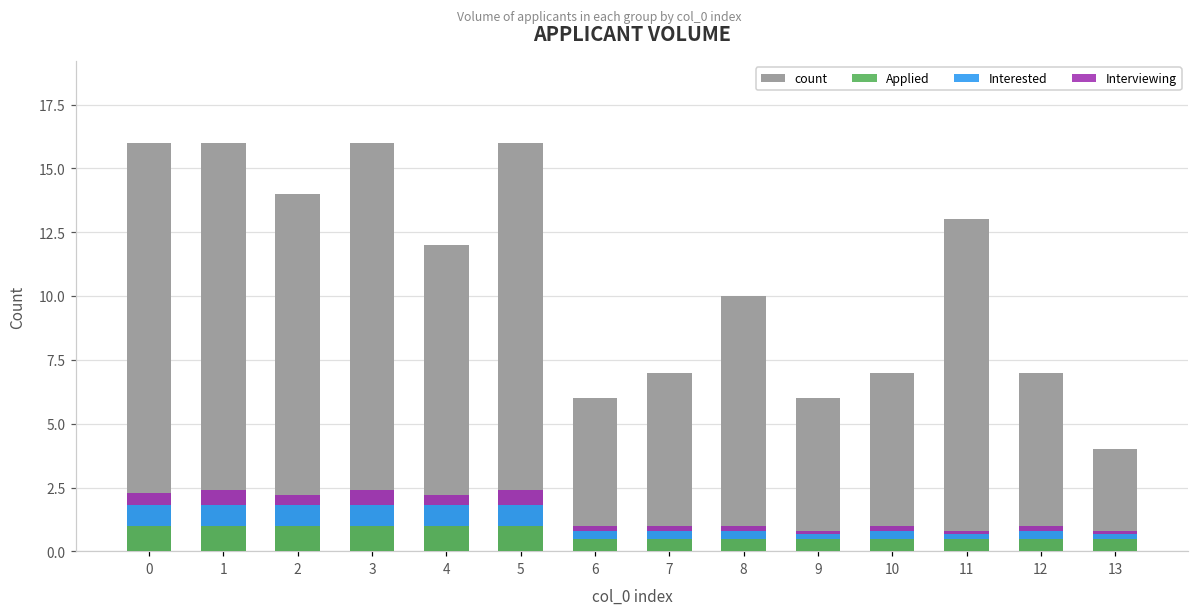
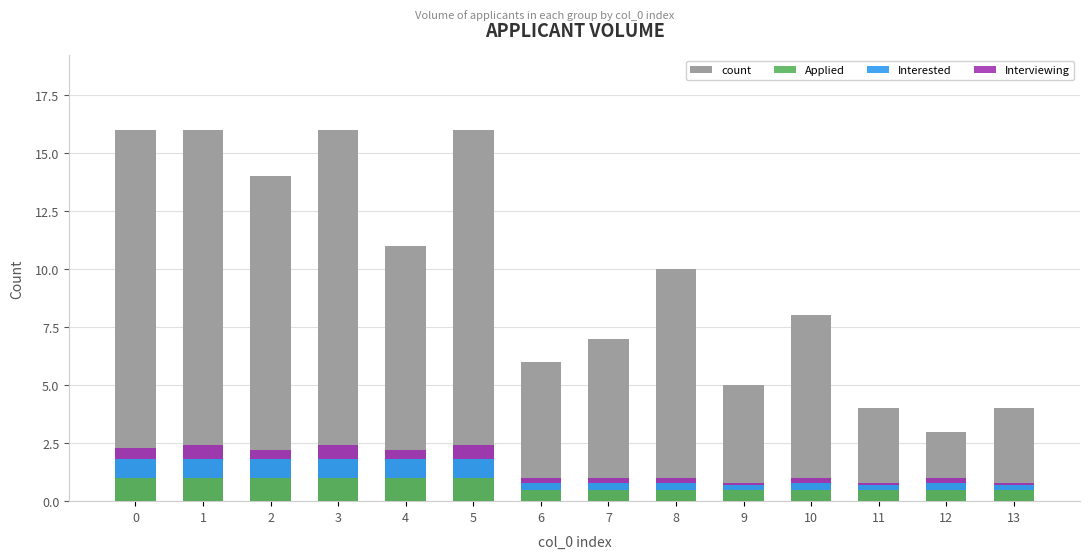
count, 4: 12 -> 11
count, 9: 6 -> 5
count, 10: 7 -> 8
count, 11: 13 -> 4
count, 12: 7 -> 3
